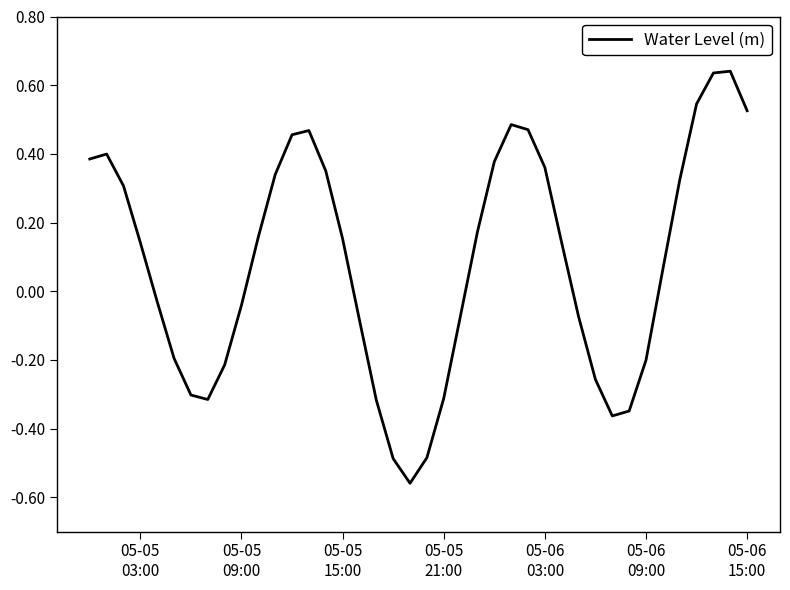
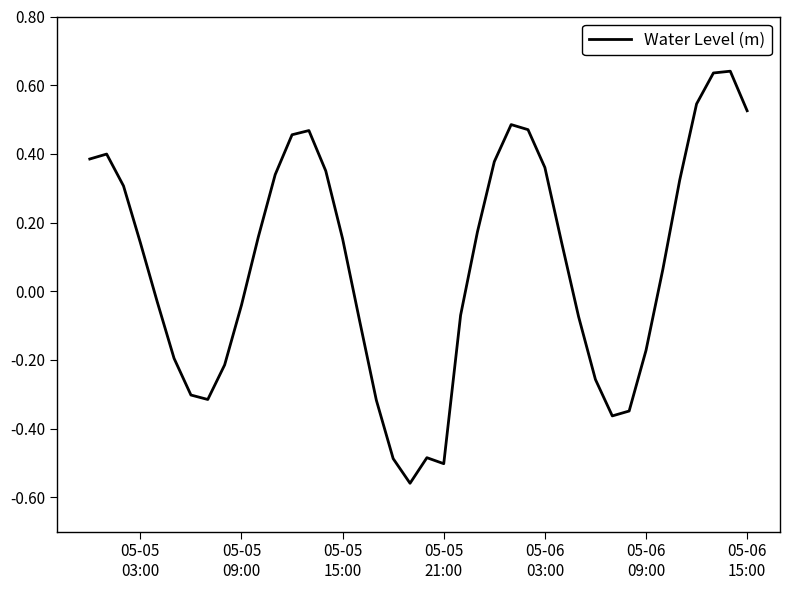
05-05 21:00: -0.31 -> -0.50
05-06 09:00: -0.20 -> -0.17
